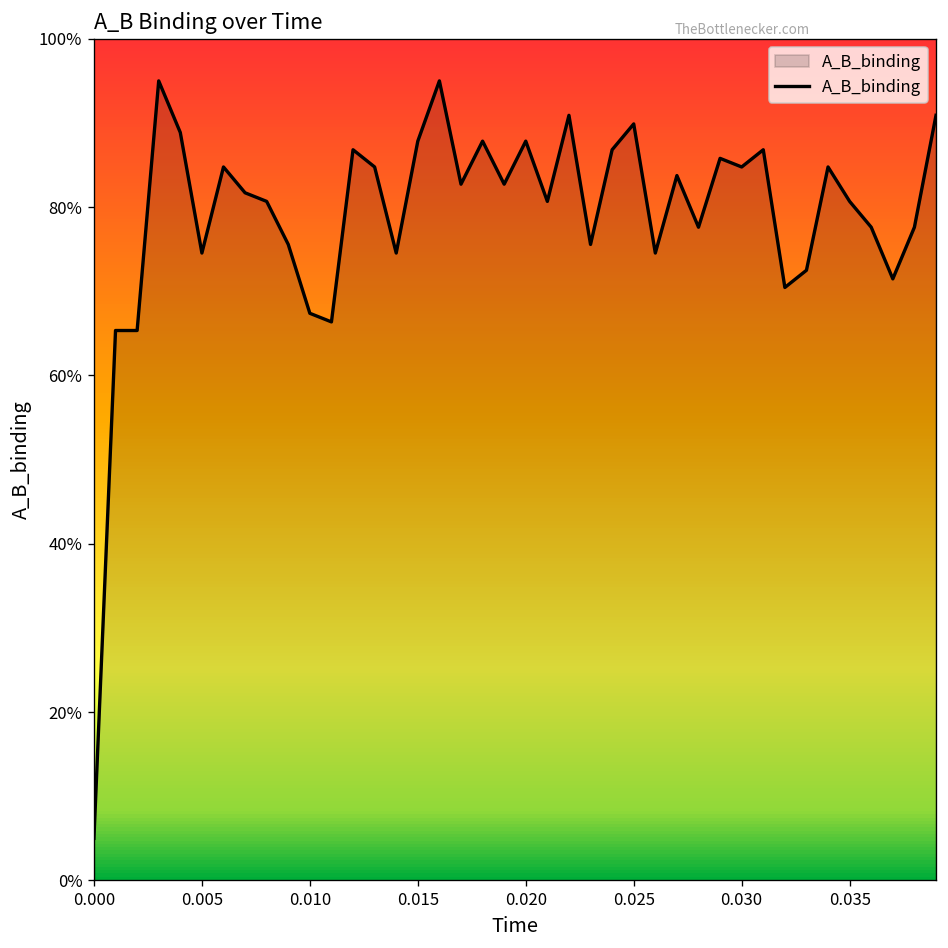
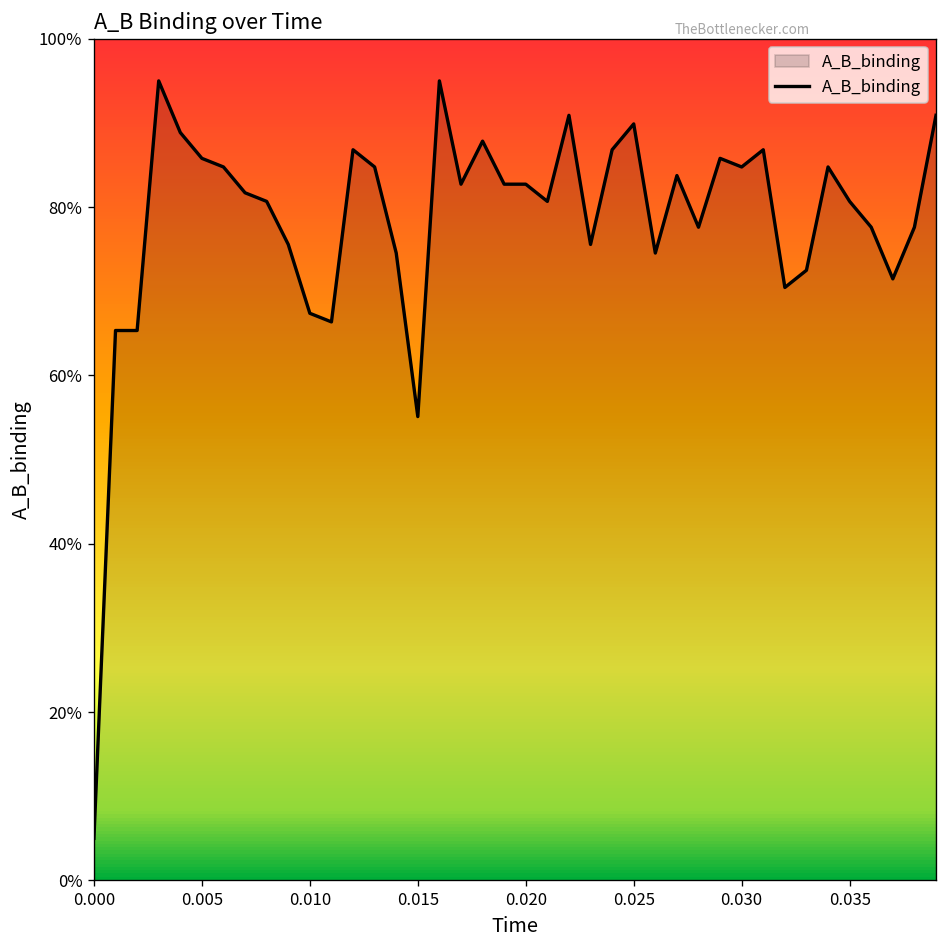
0.005: 75% -> 86%
0.015: 88% -> 55%
0.020: 88% -> 83%
